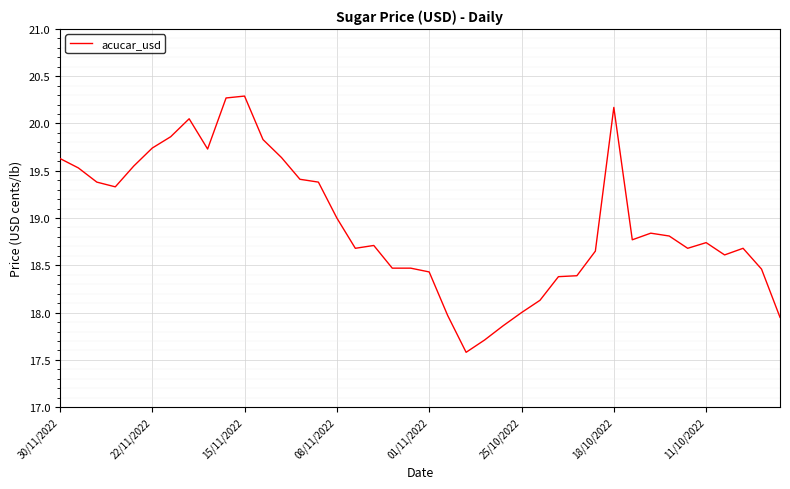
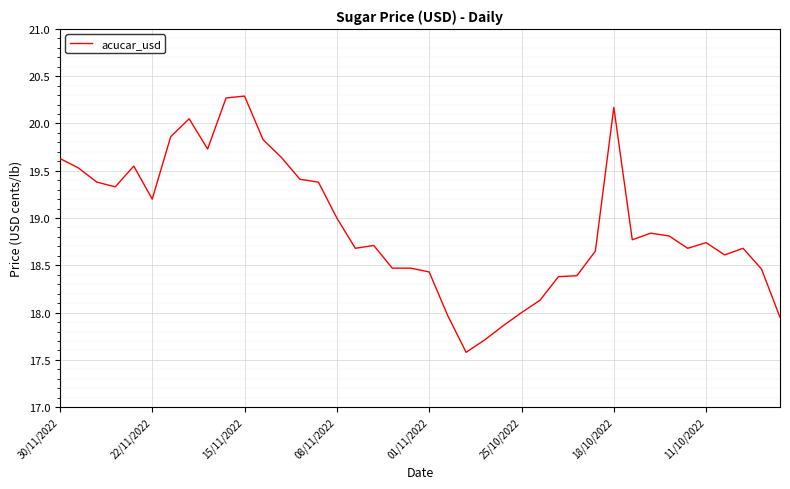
22/11/2022: 19.7 -> 19.2
